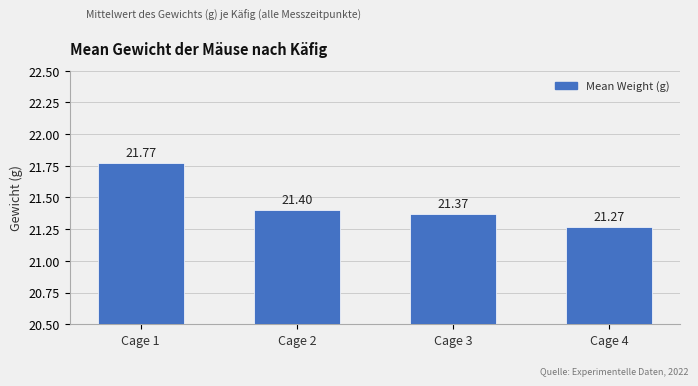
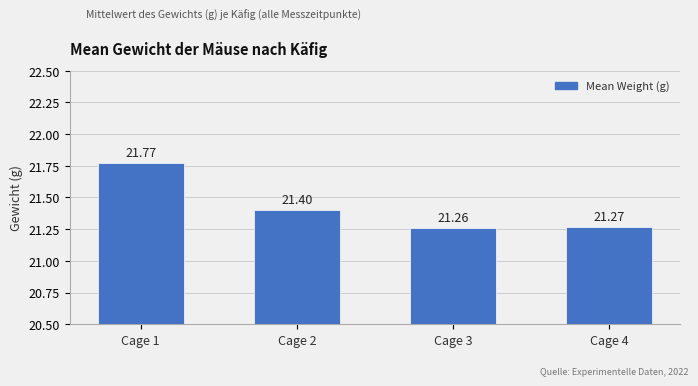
Cage 3: 21.37 -> 21.26
